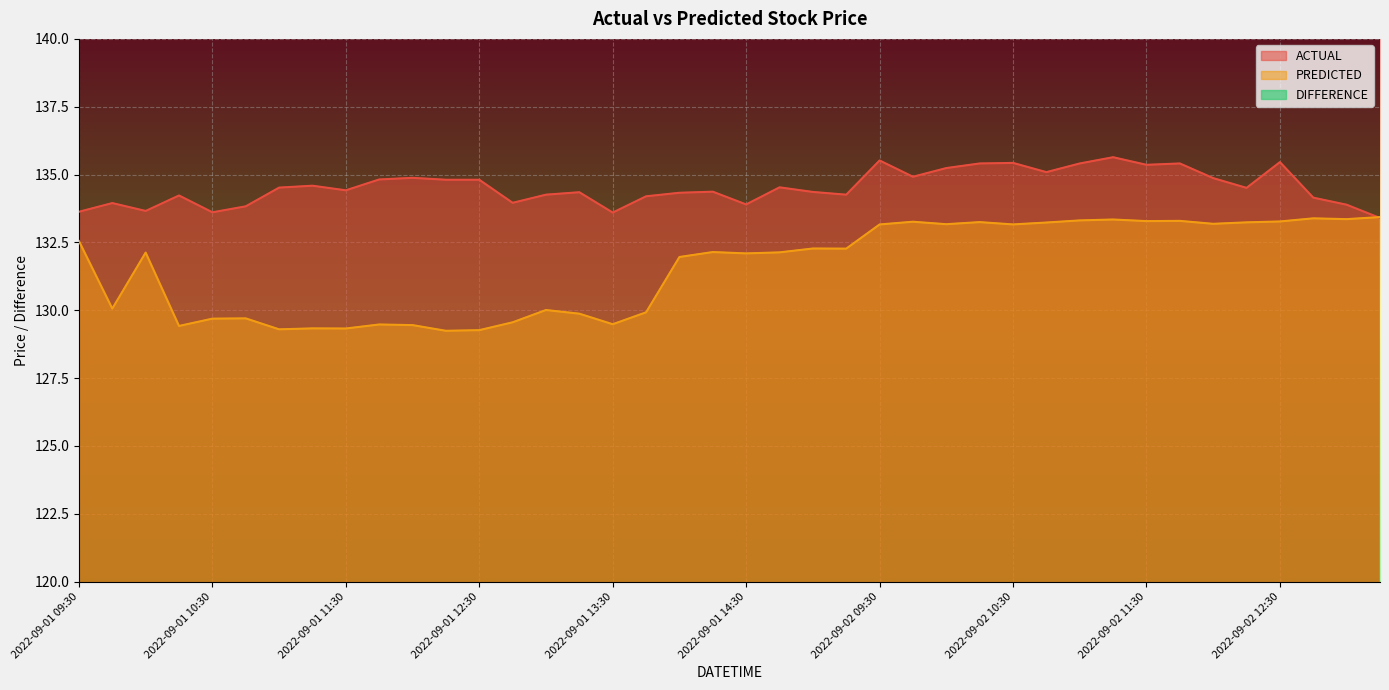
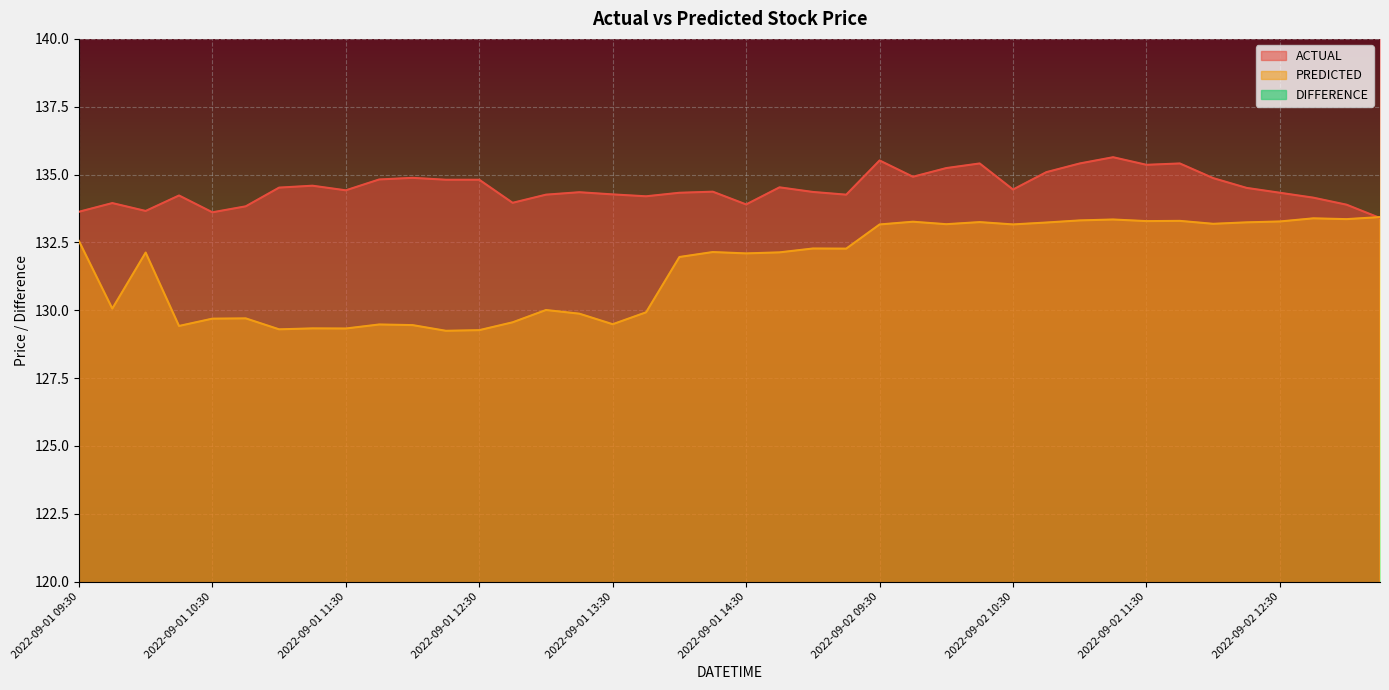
ACTUAL, 2022-09-01 13:30: 133.6 -> 134.3
ACTUAL, 2022-09-02 10:30: 135.4 -> 134.5
ACTUAL, 2022-09-02 12:30: 135.5 -> 134.3
